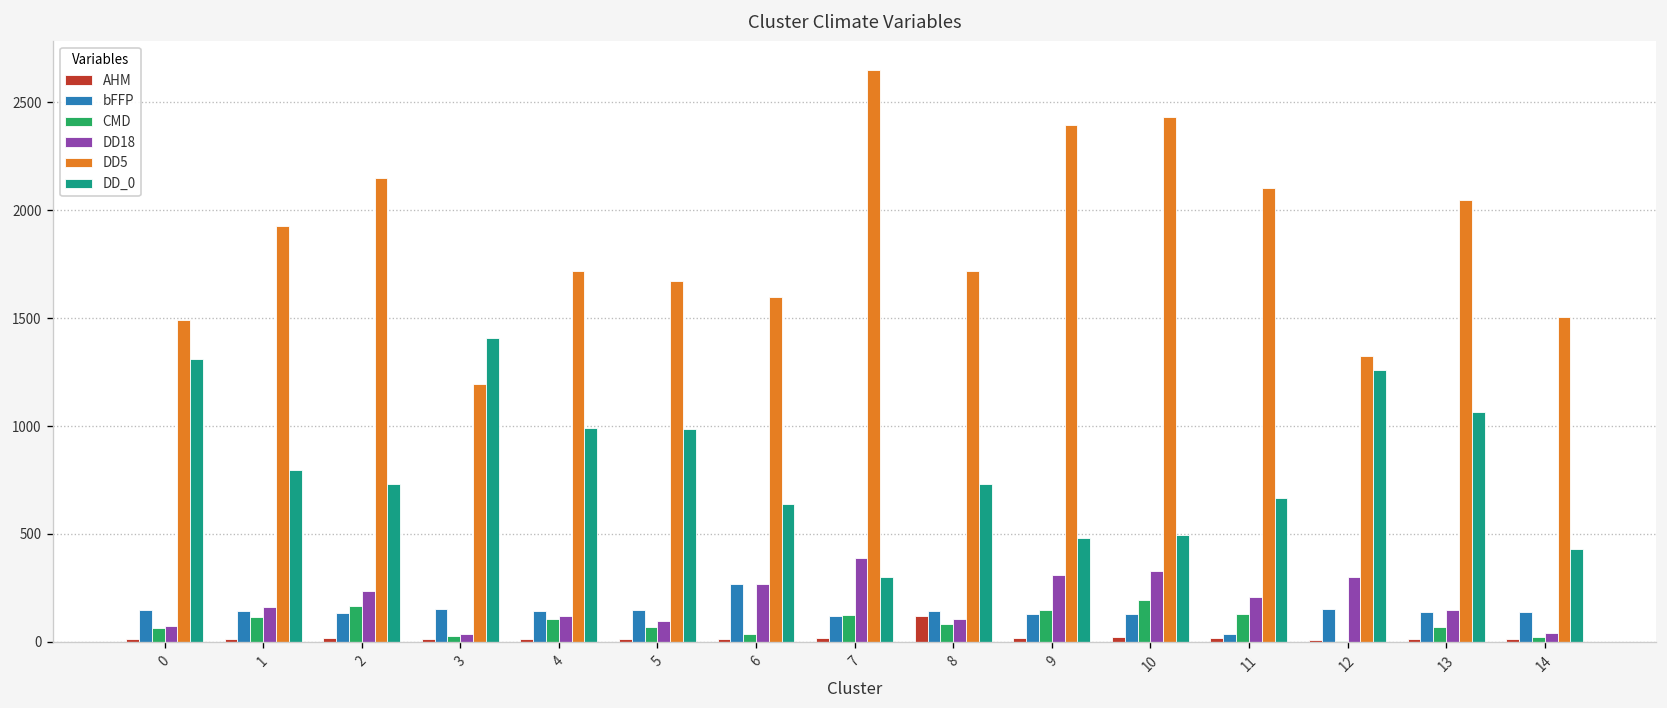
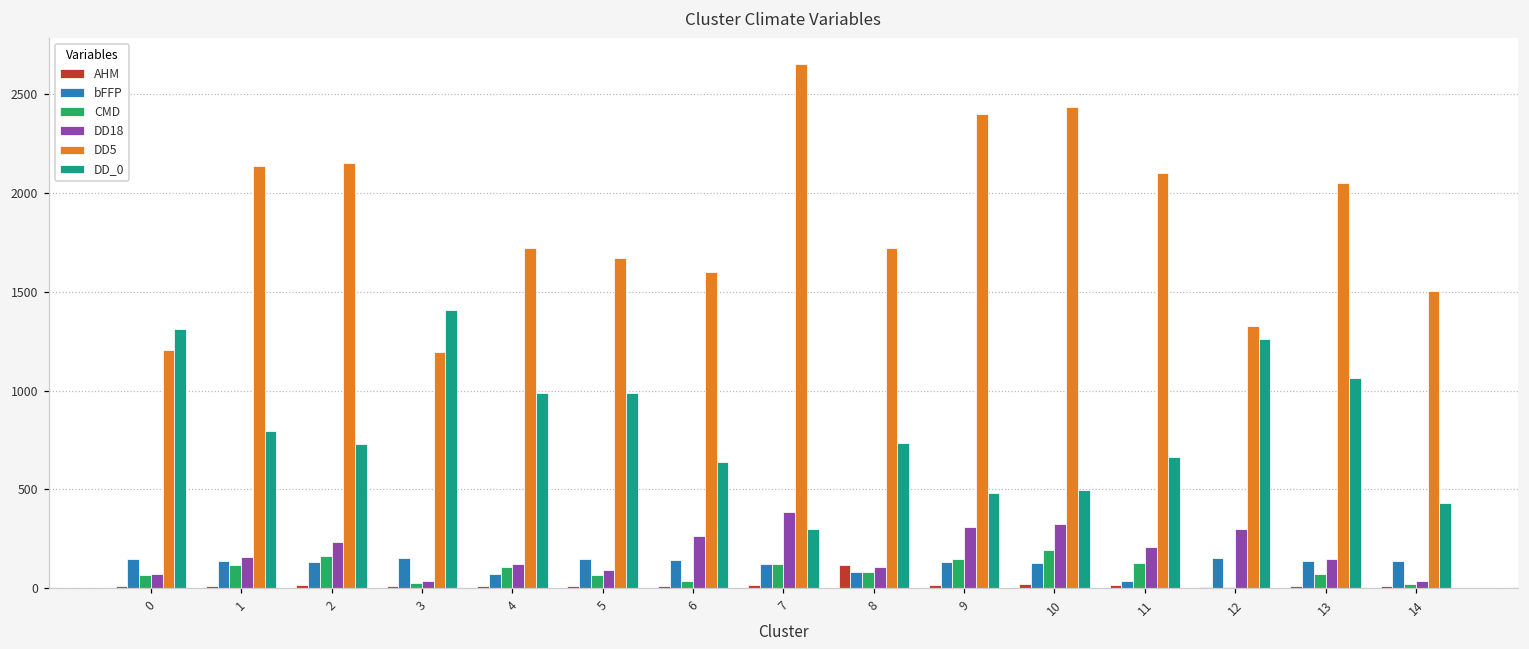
DD5, 0: 1490 -> 1210
DD5, 1: 1930 -> 2130
bFFP, 4: 140 -> 70
bFFP, 6: 270 -> 140
bFFP, 8: 140 -> 80
